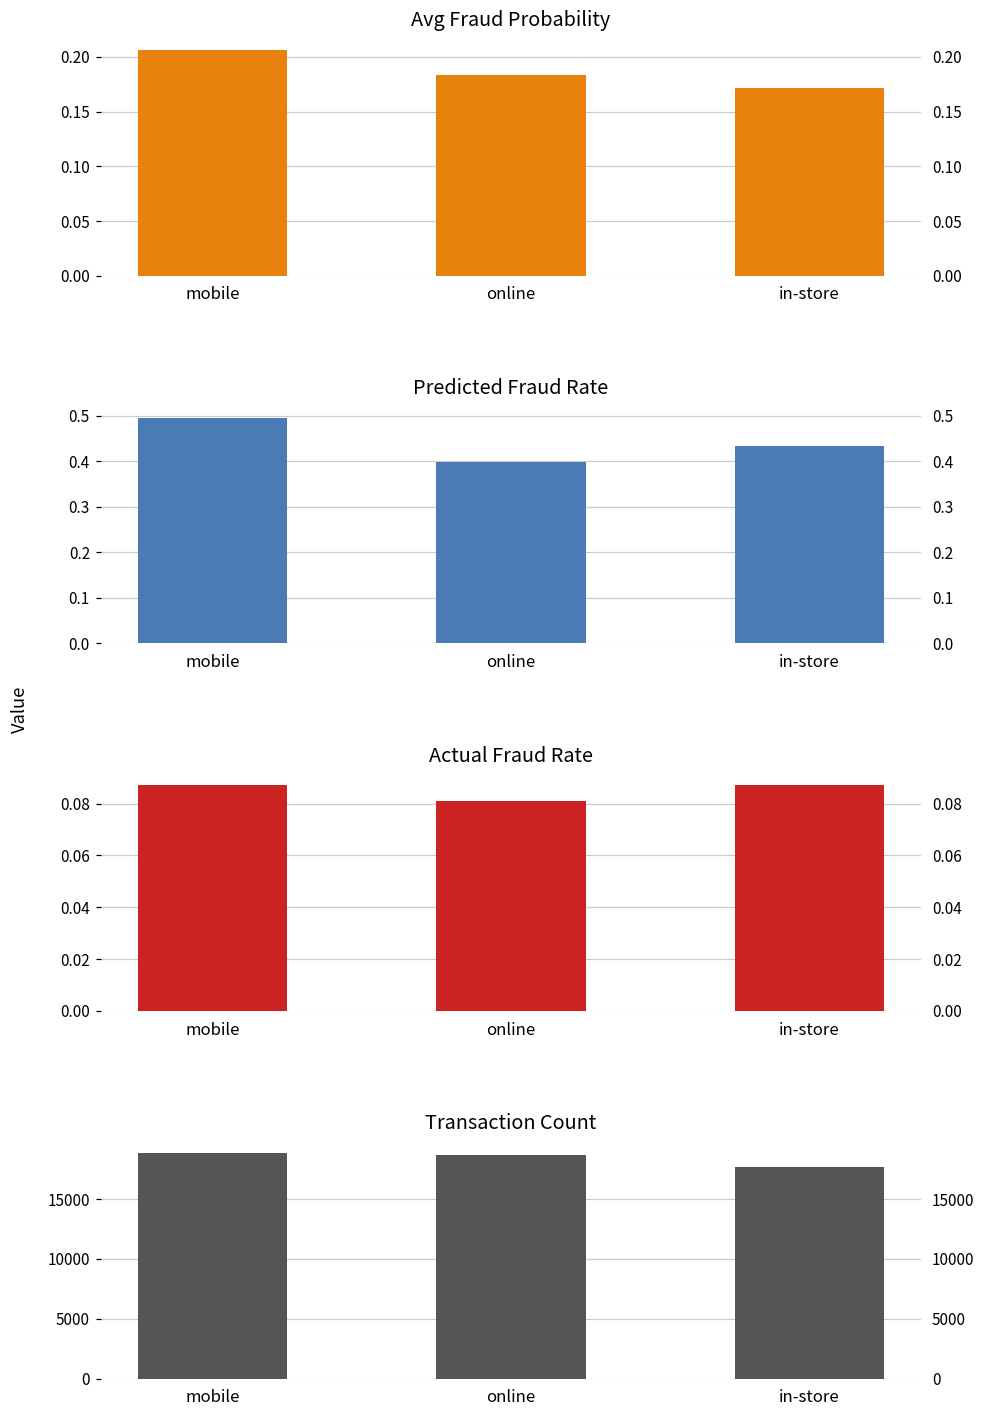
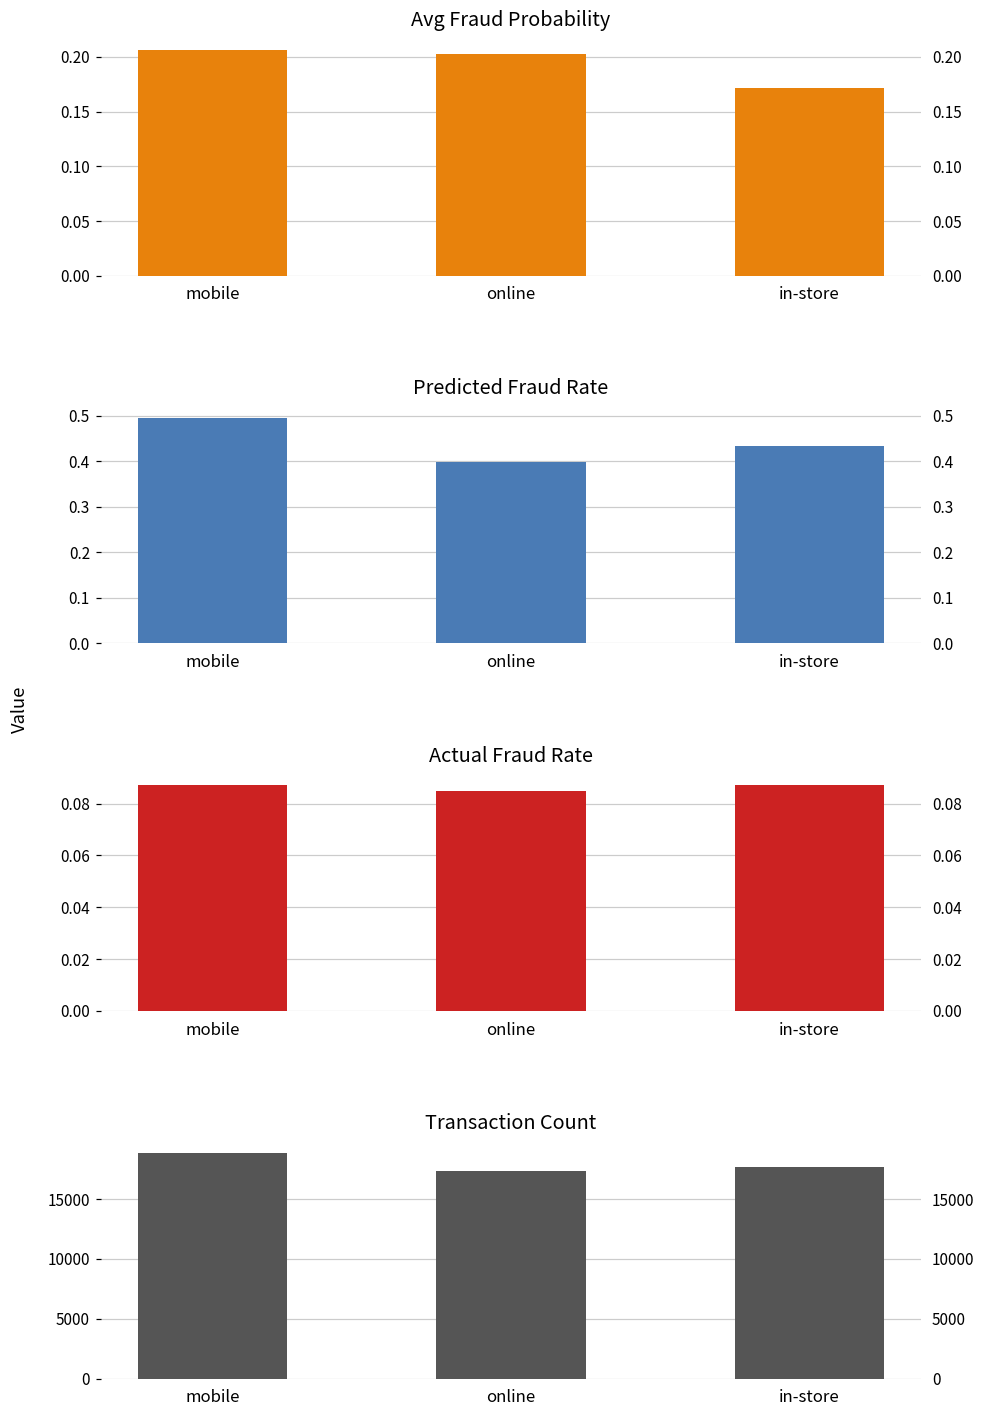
Avg Fraud Probability, online: 0.18 -> 0.20
Actual Fraud Rate, online: 0.081 -> 0.085
Transaction Count, online: 18700 -> 17300
